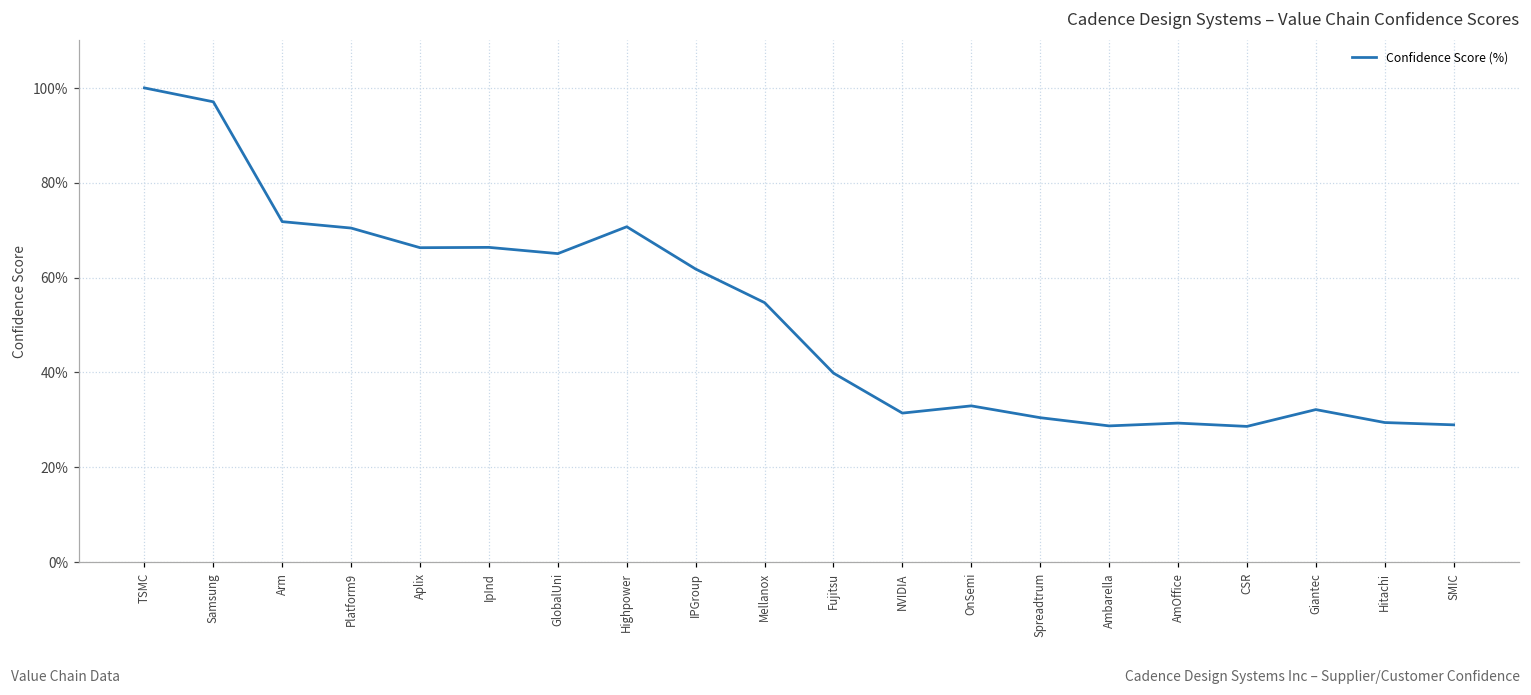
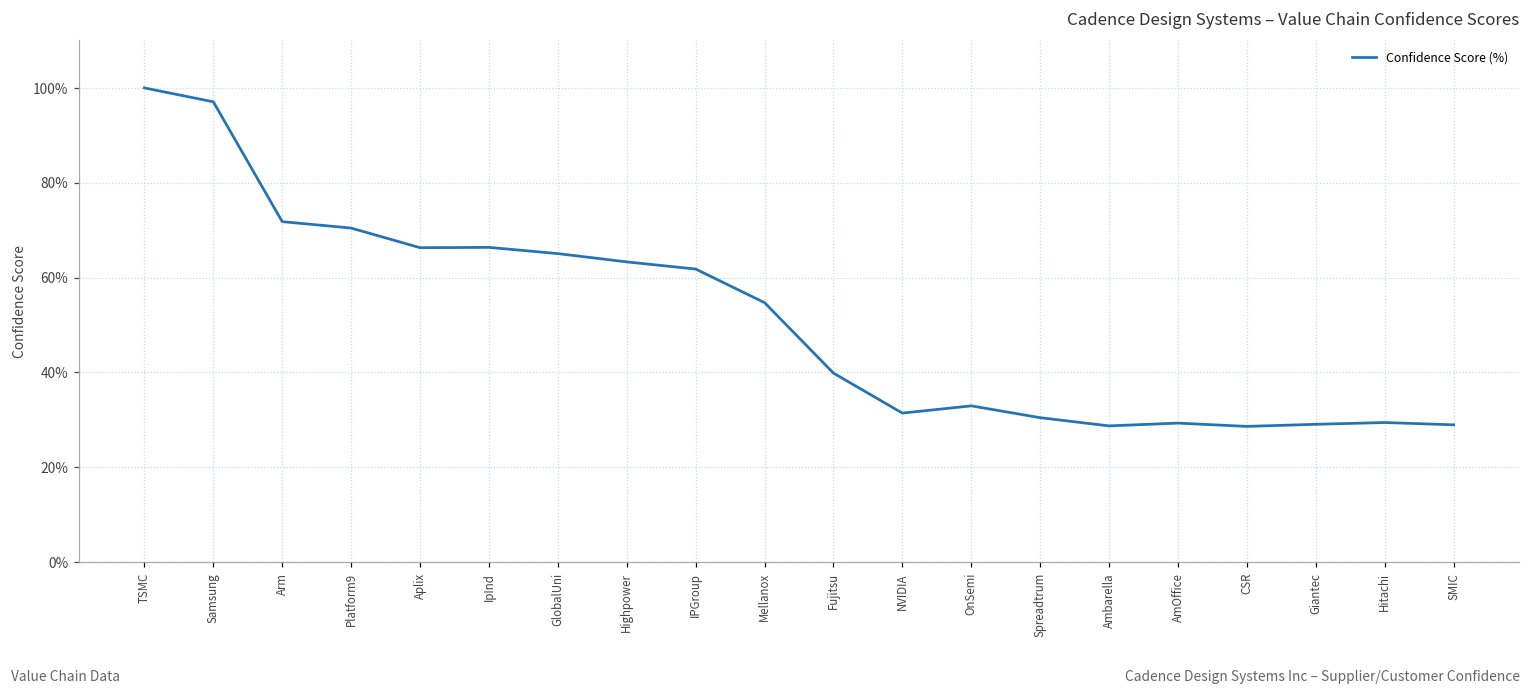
Highpower: 71% -> 63%
Giantec: 32% -> 29%
